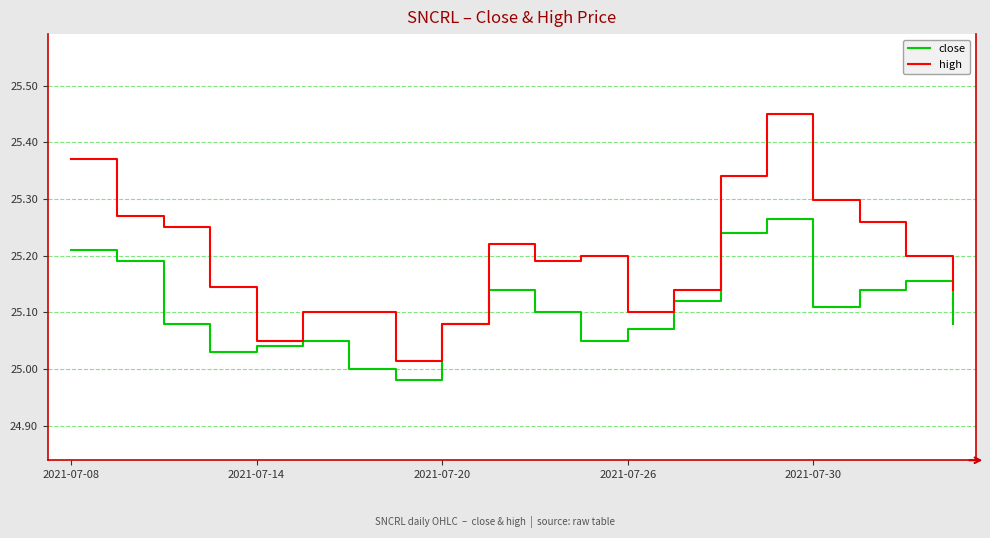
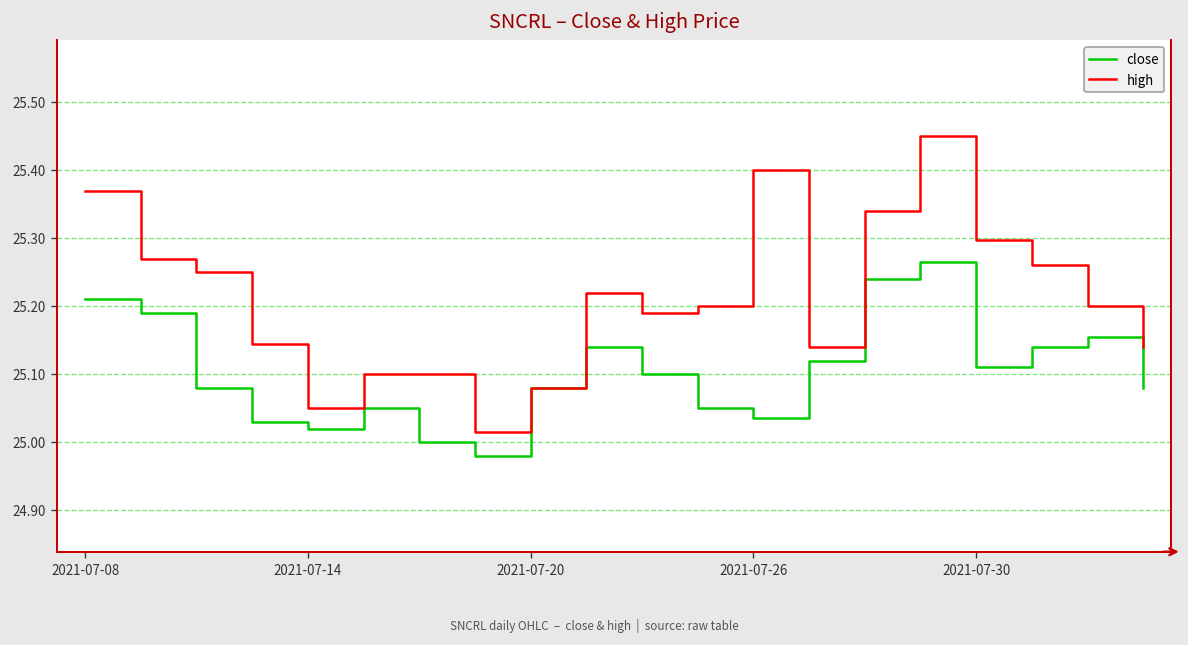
close, 2021-07-14: 25.04 -> 25.02
close, 2021-07-26: 25.07 -> 25.04
high, 2021-07-26: 25.1 -> 25.4
